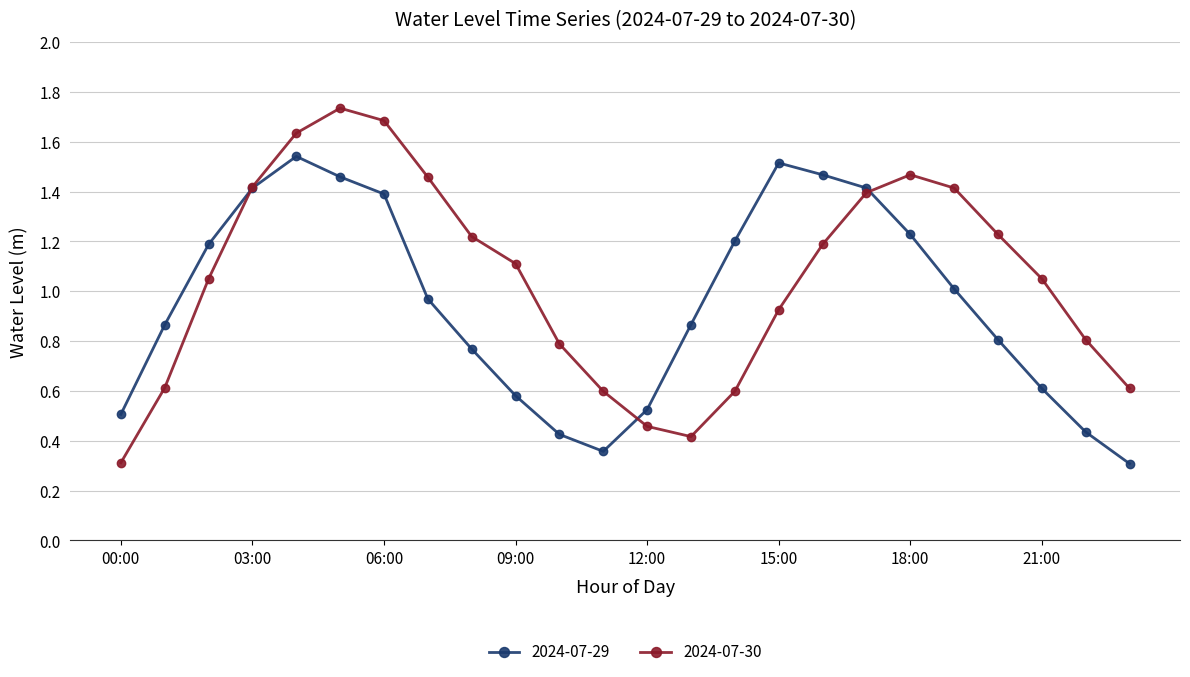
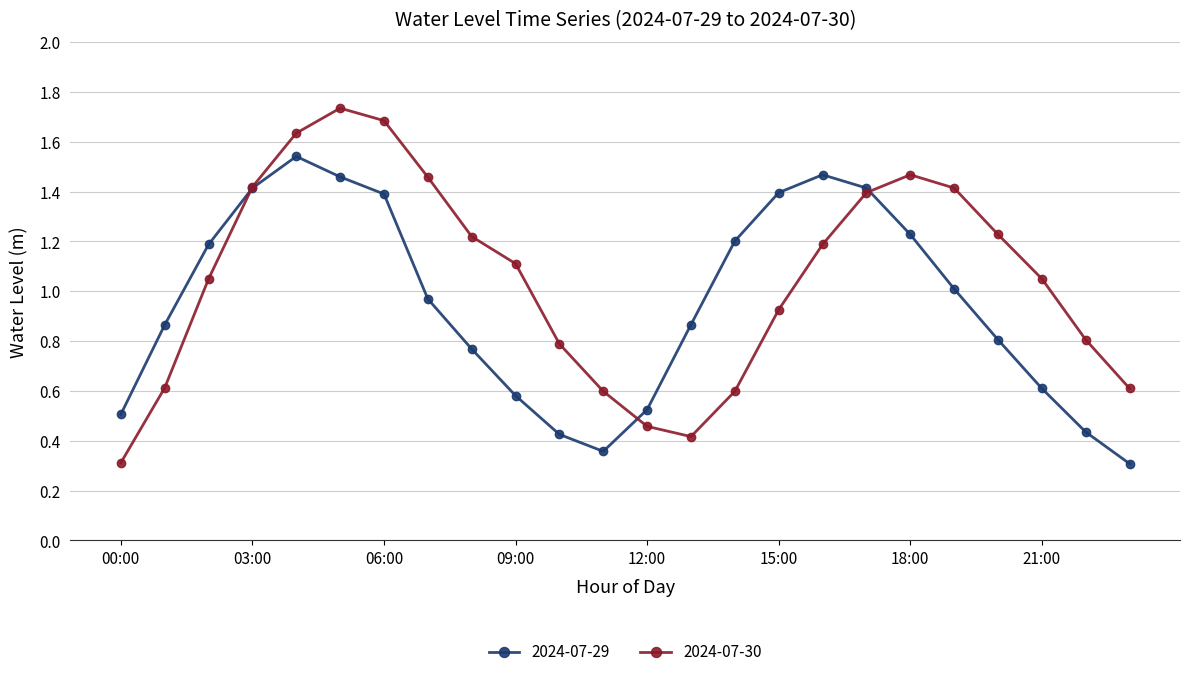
2024-07-29, 15:00: 1.52 -> 1.40
